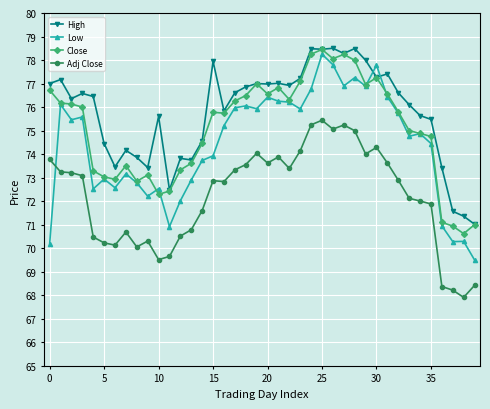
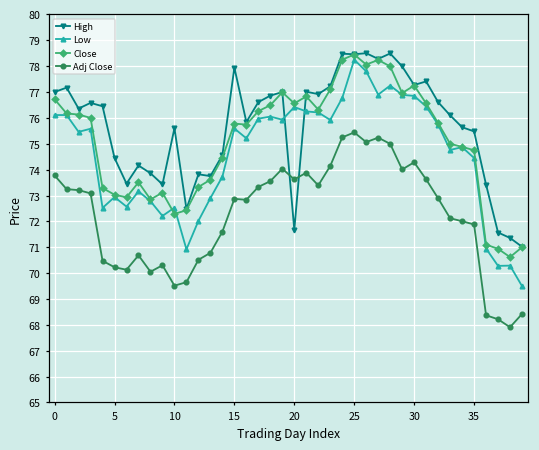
Low, 0: 70.2 -> 76.1
Low, 15: 73.9 -> 75.6
High, 20: 77.0 -> 71.7
Low, 30: 77.8 -> 76.8
